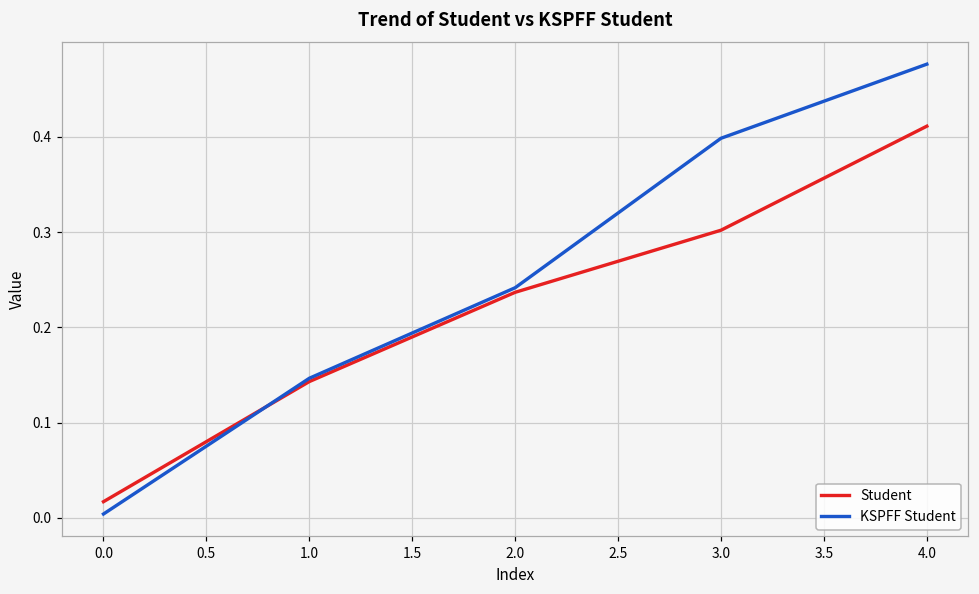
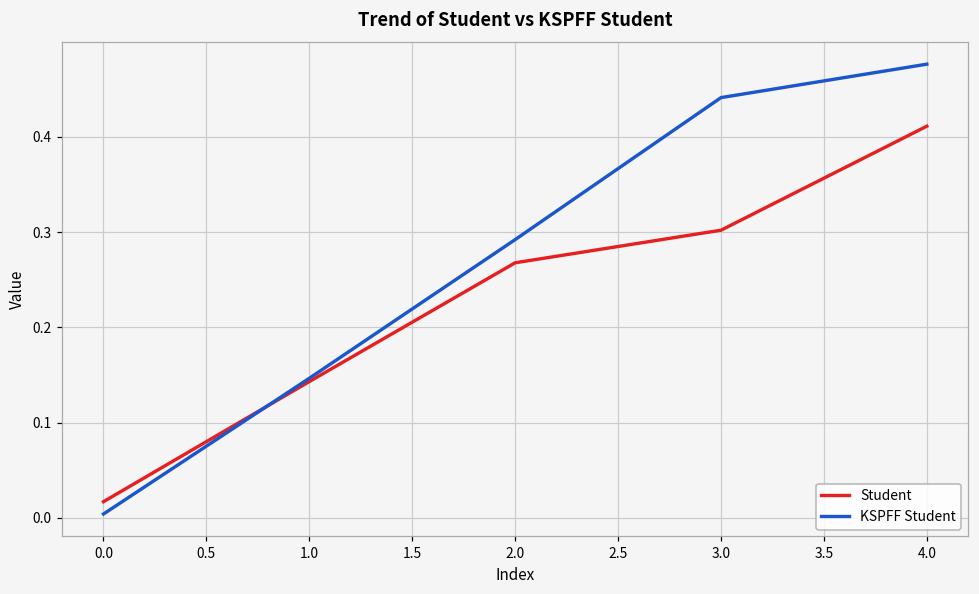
Student, 2.0: 0.24 -> 0.27
KSPFF Student, 2.0: 0.24 -> 0.29
KSPFF Student, 3.0: 0.40 -> 0.44
